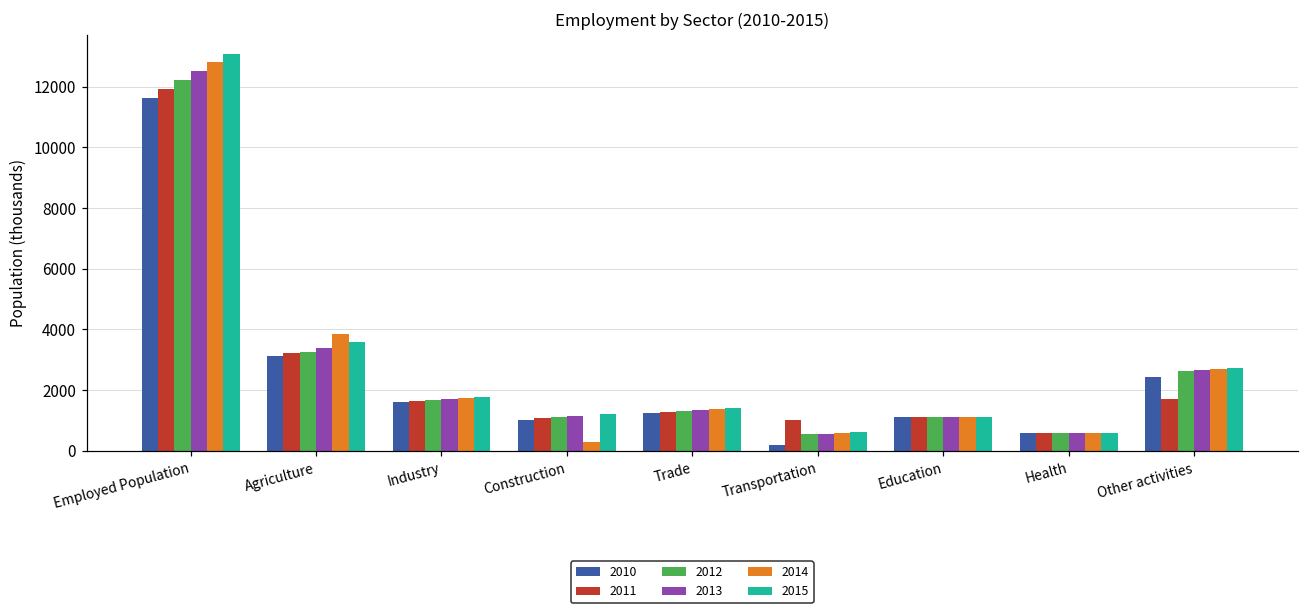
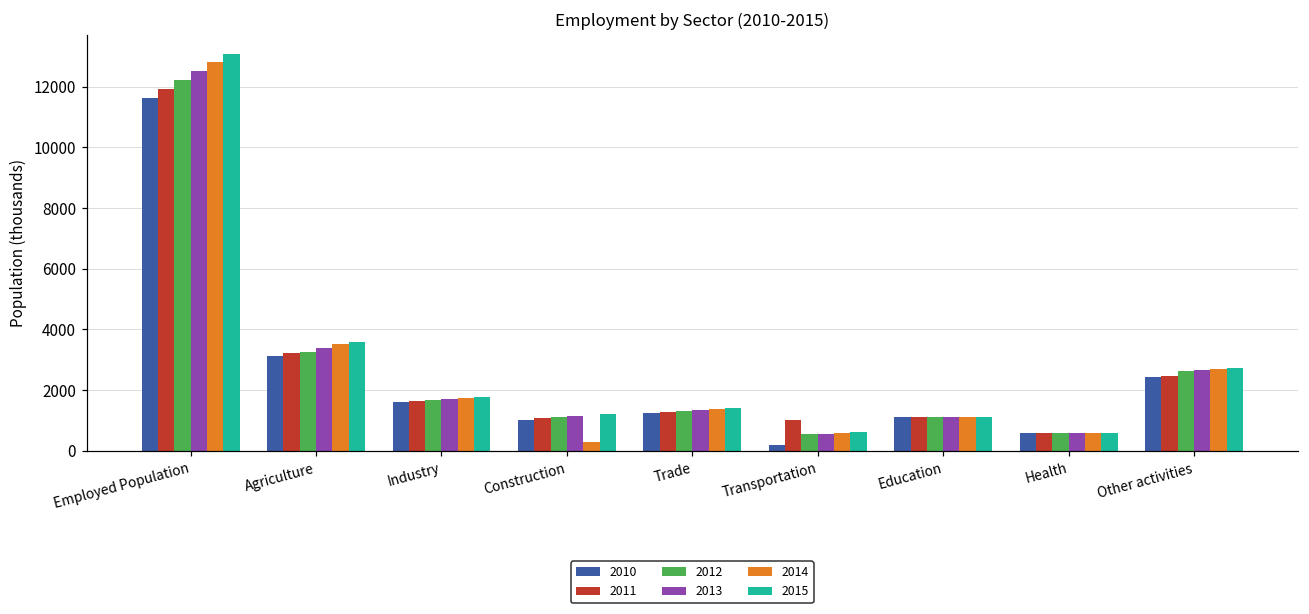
2014, Agriculture: 3800 -> 3500
2011, Other activities: 1700 -> 2500
